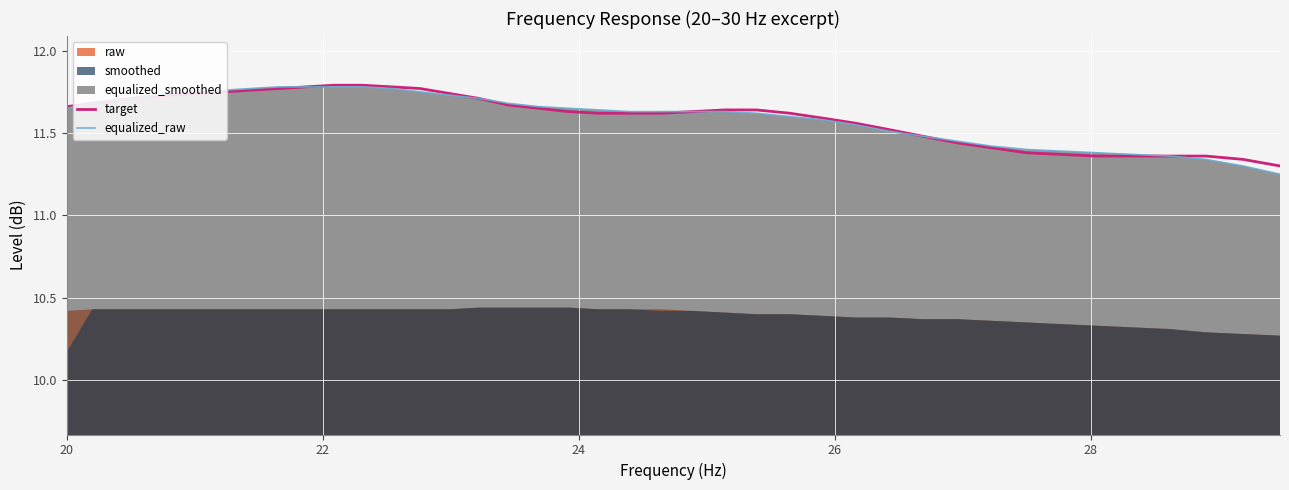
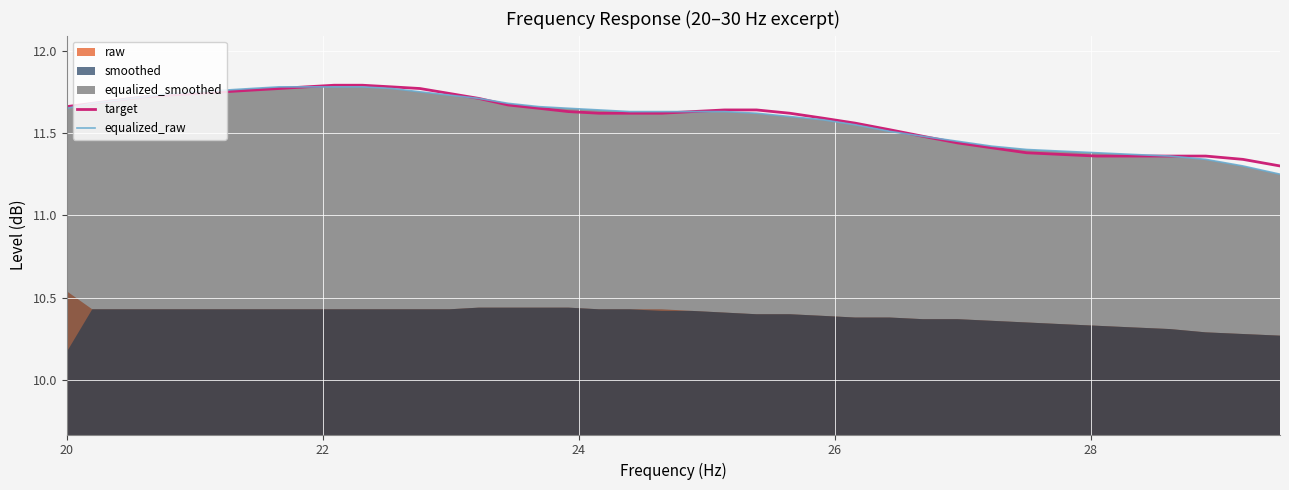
raw, 20: 10.42 -> 10.54
